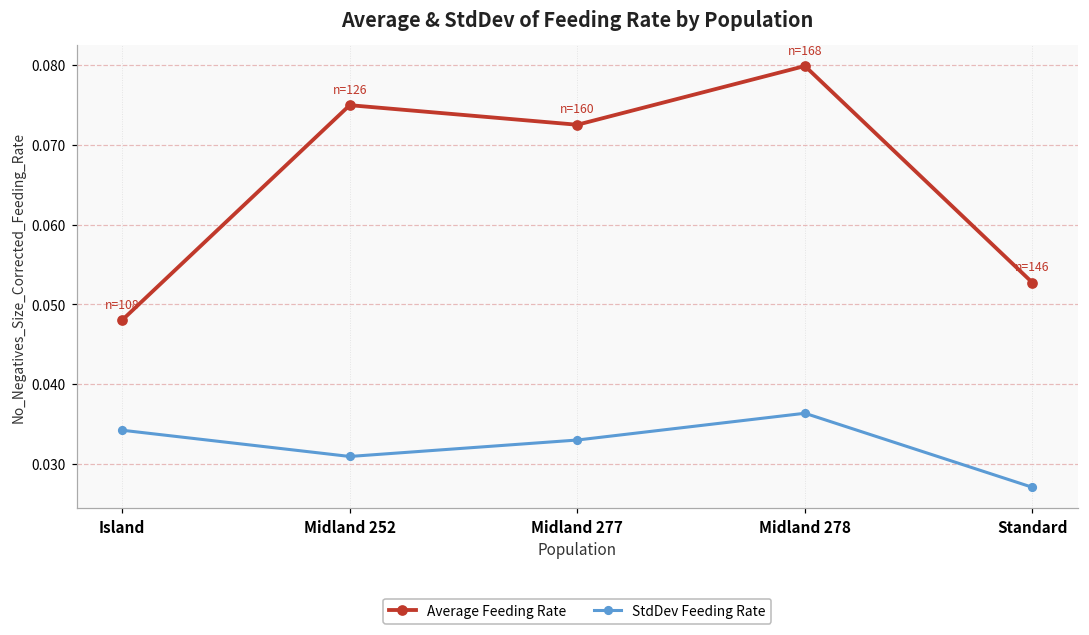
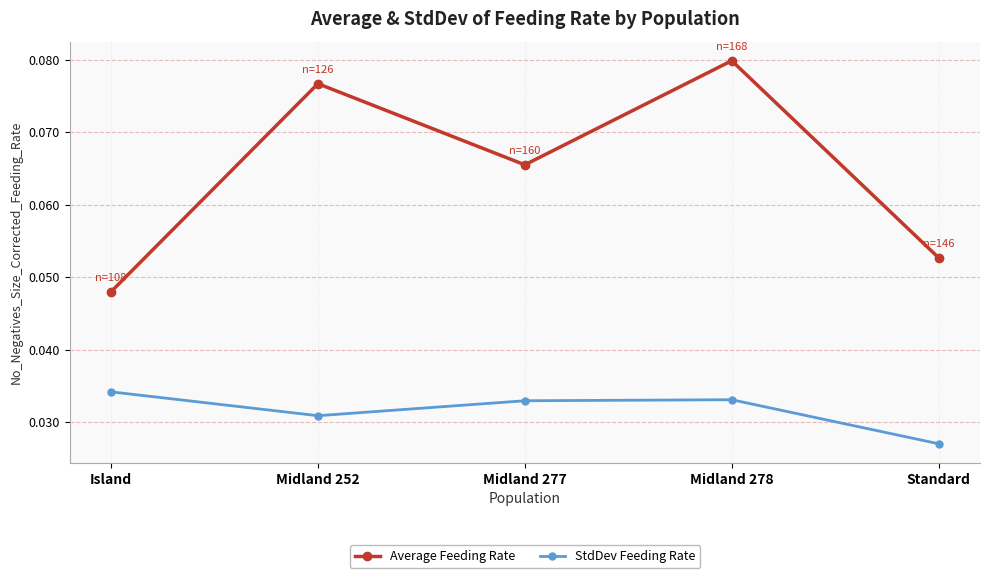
Average Feeding Rate, Midland 252: 0.075 -> 0.077
Average Feeding Rate, Midland 277: 0.073 -> 0.066
StdDev Feeding Rate, Midland 278: 0.036 -> 0.033
